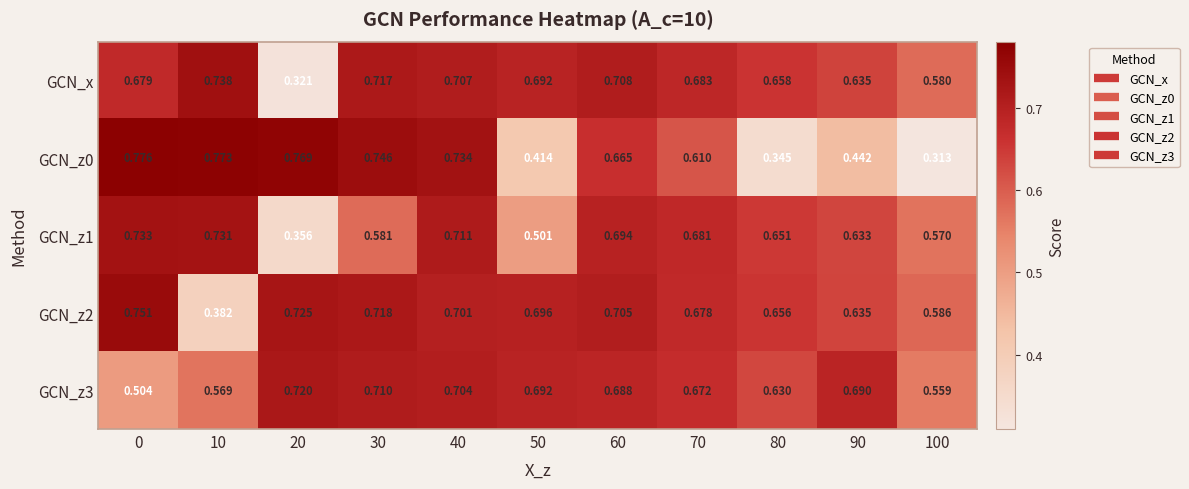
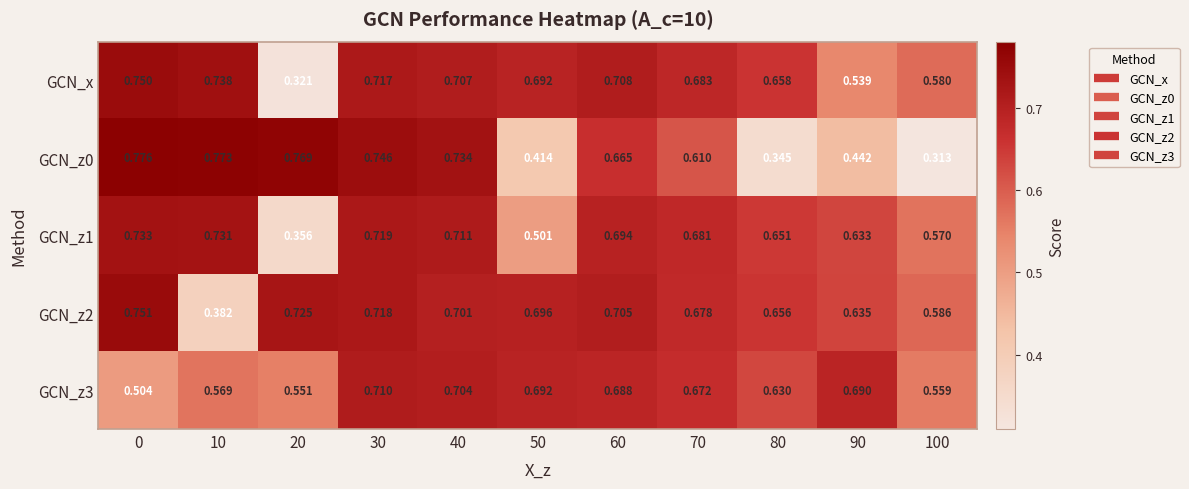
GCN_x, 0: 0.679 -> 0.750
GCN_x, 90: 0.635 -> 0.539
GCN_z1, 30: 0.581 -> 0.719
GCN_z3, 20: 0.720 -> 0.551
